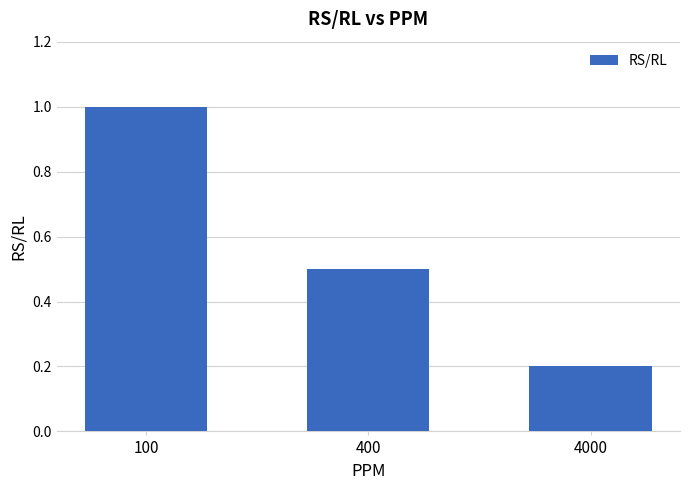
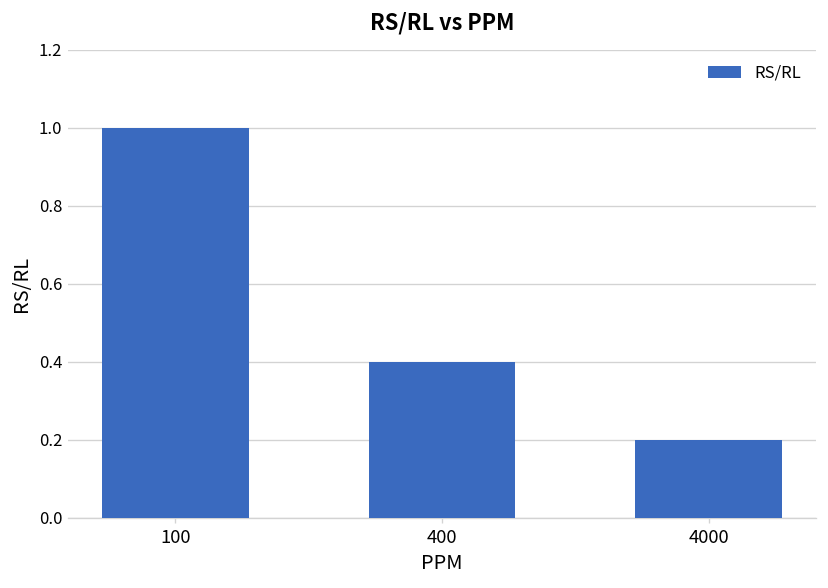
400: 0.5 -> 0.4
